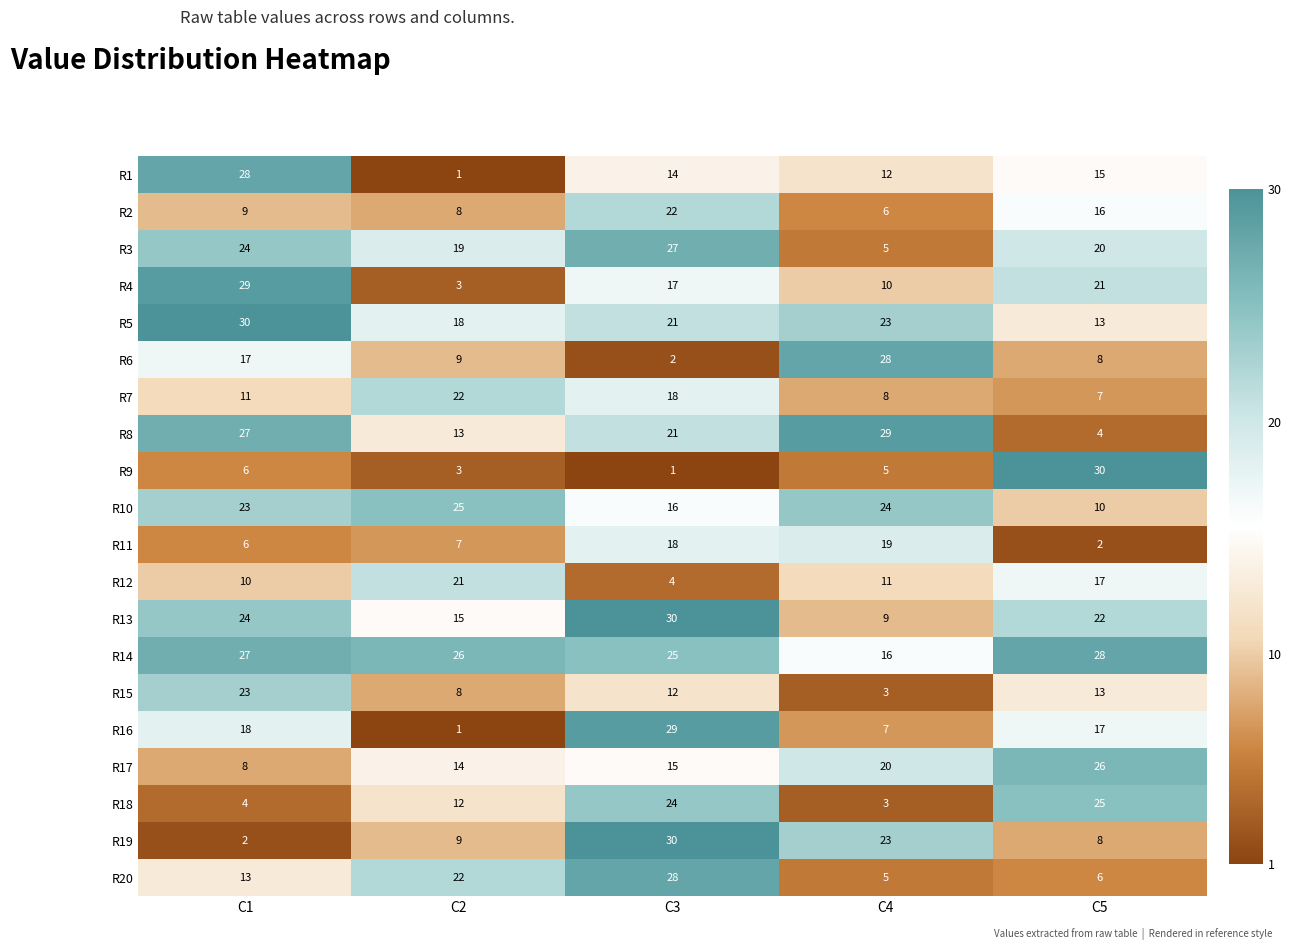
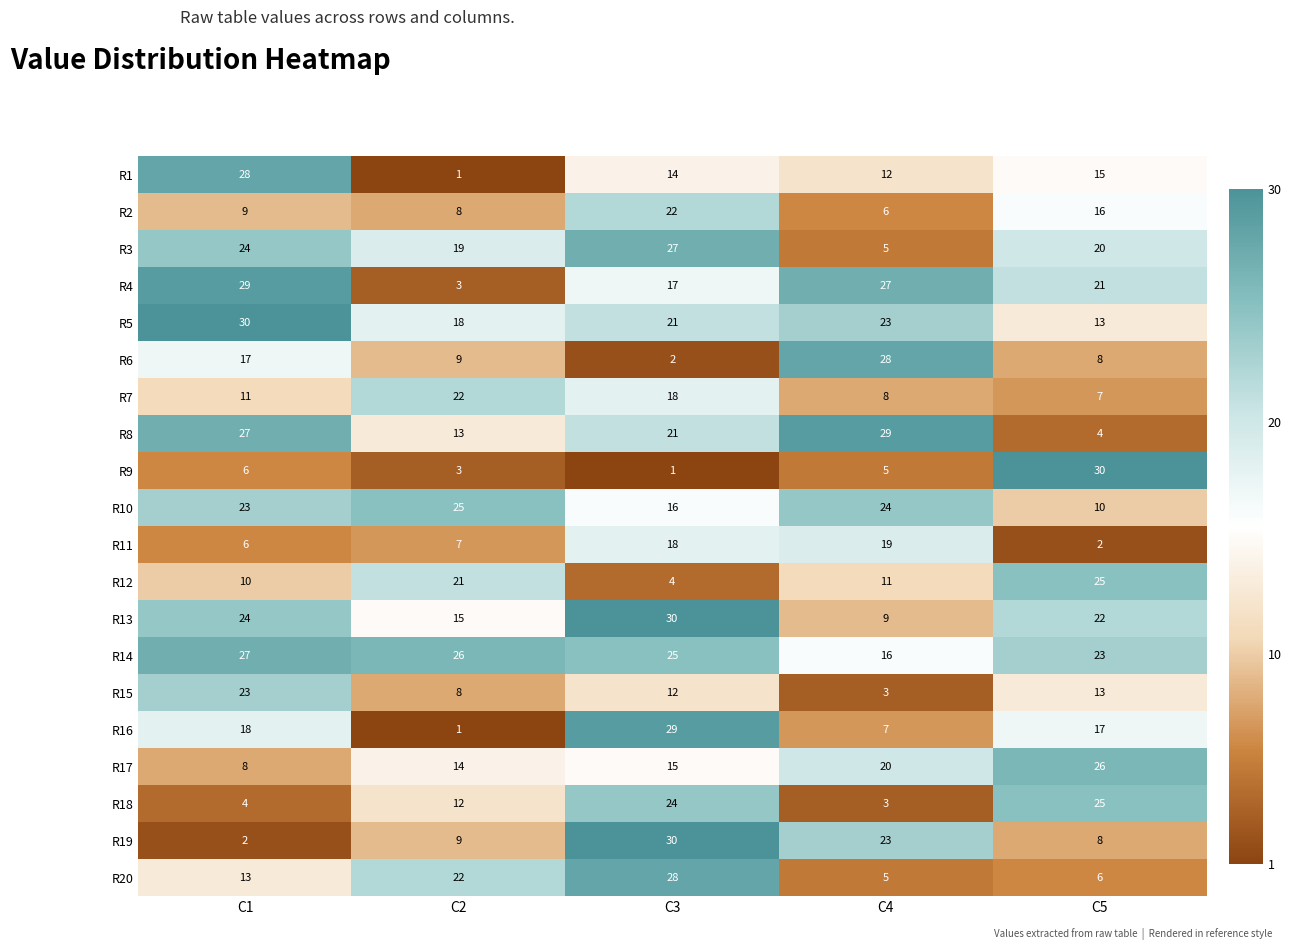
R4, C4: 10 -> 27
R12, C5: 17 -> 25
R14, C5: 28 -> 23
